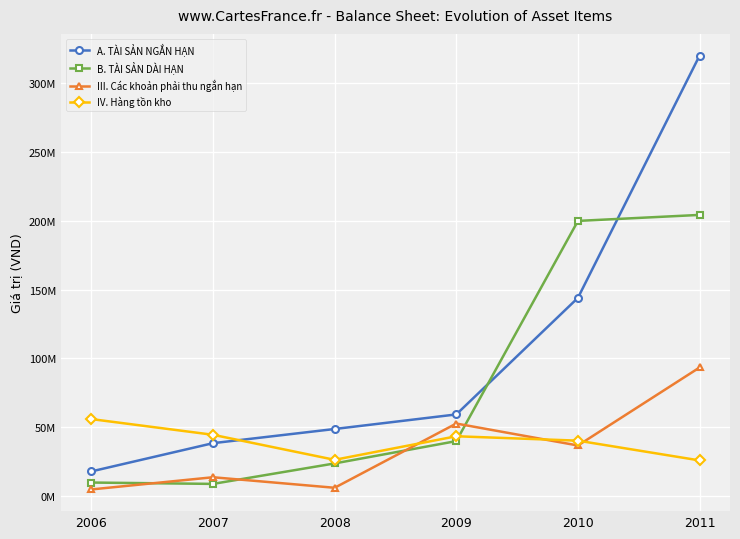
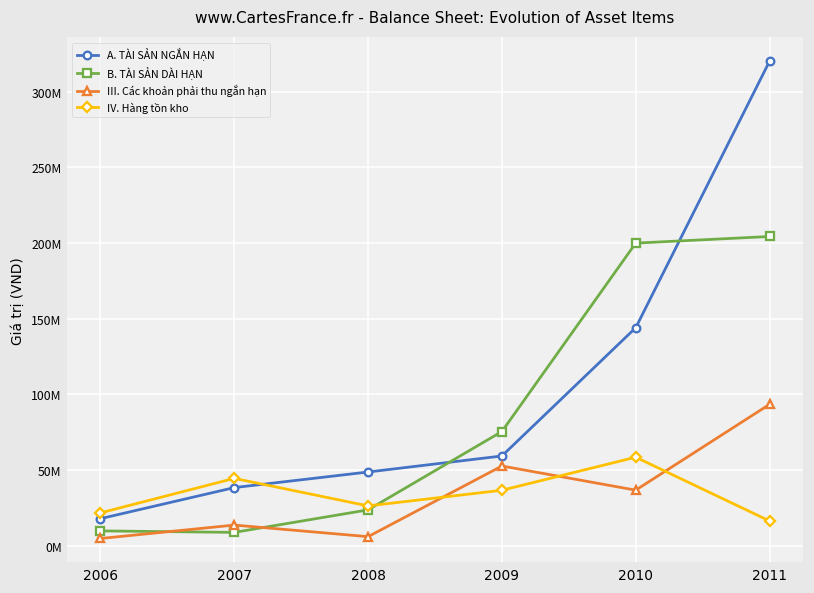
IV. Hàng tồn kho, 2006: 56000000 -> 22000000
B. TÀI SẢN DÀI HẠN, 2009: 40000000 -> 75000000
IV. Hàng tồn kho, 2009: 43000000 -> 37000000
IV. Hàng tồn kho, 2010: 40000000 -> 58000000
IV. Hàng tồn kho, 2011: 26000000 -> 16000000
